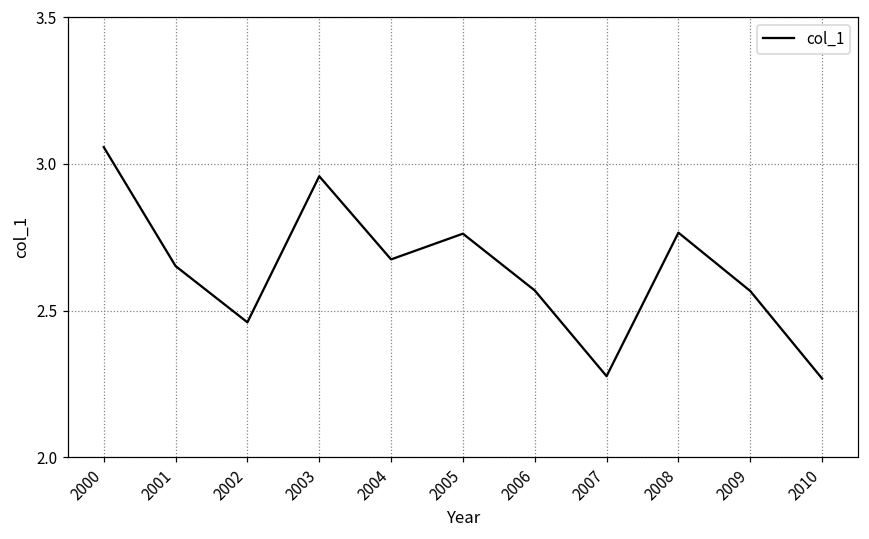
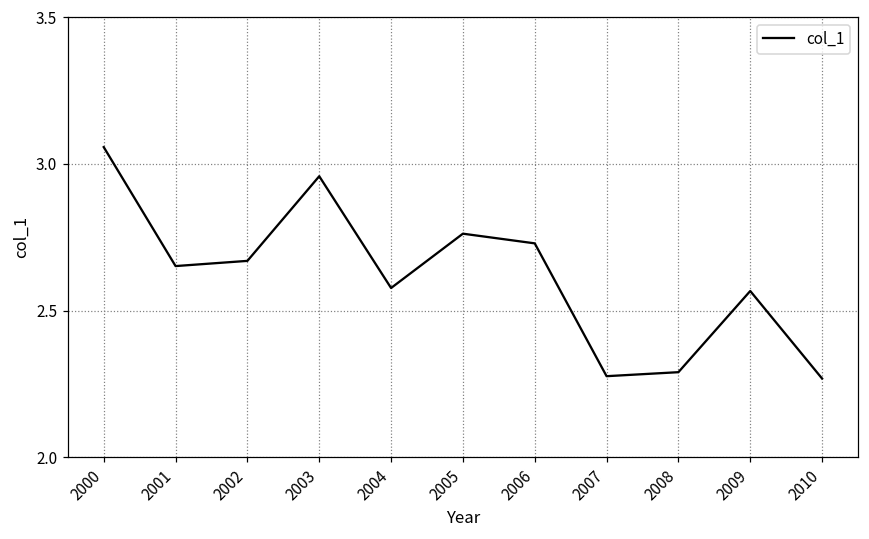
2002: 2.46 -> 2.67
2004: 2.67 -> 2.58
2006: 2.57 -> 2.73
2008: 2.77 -> 2.29
